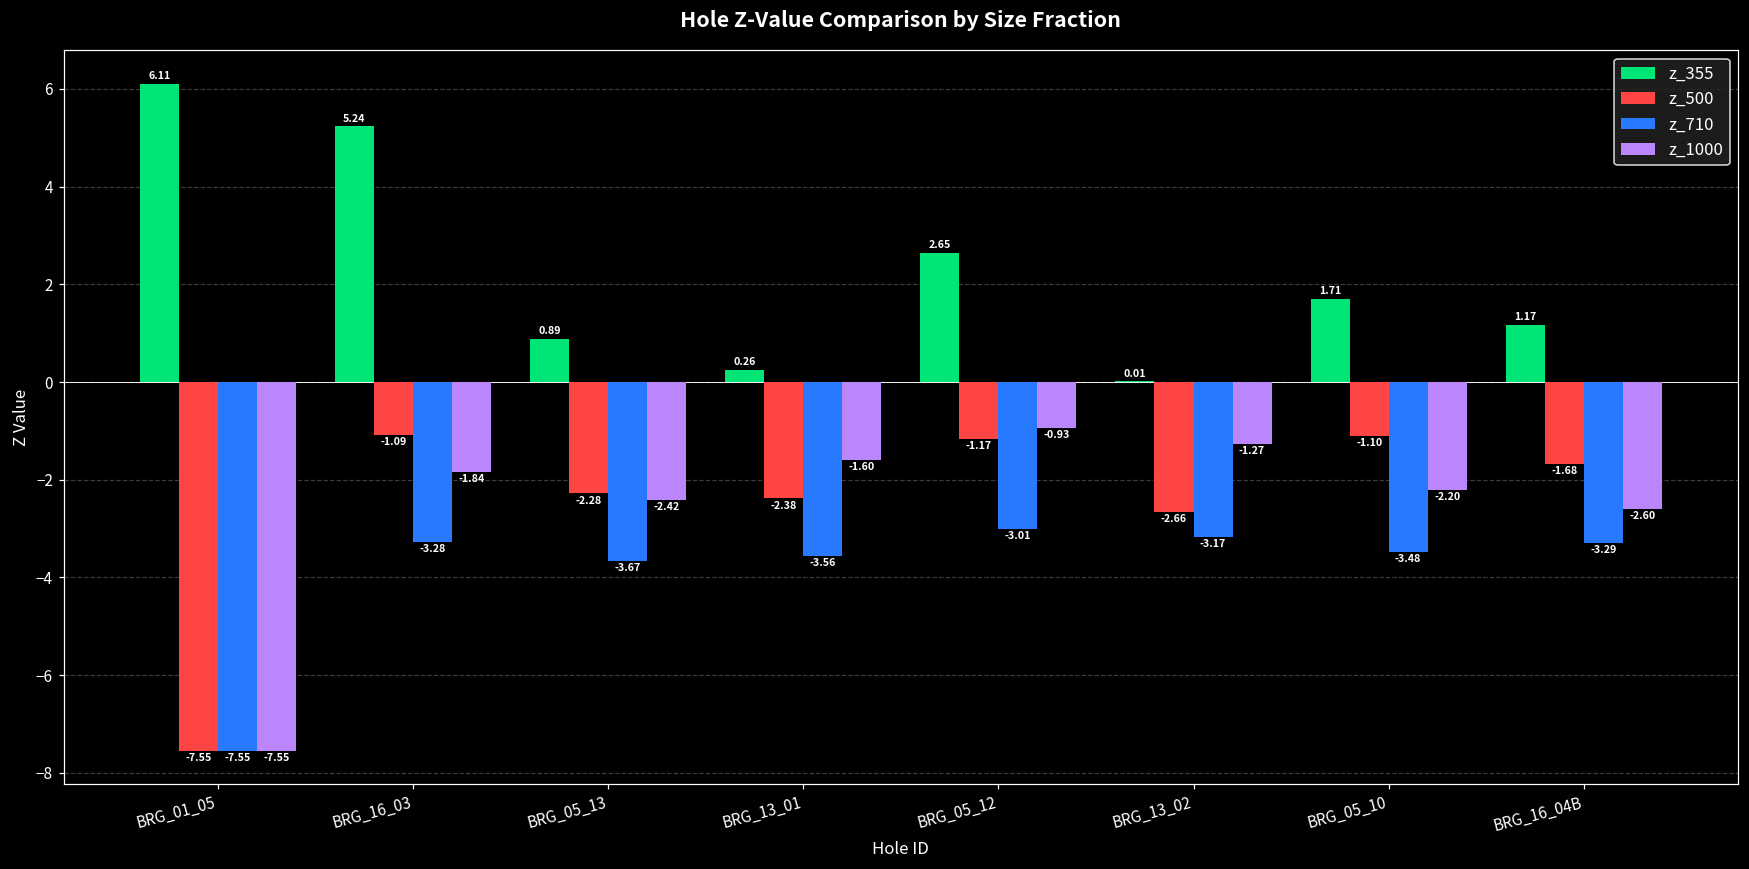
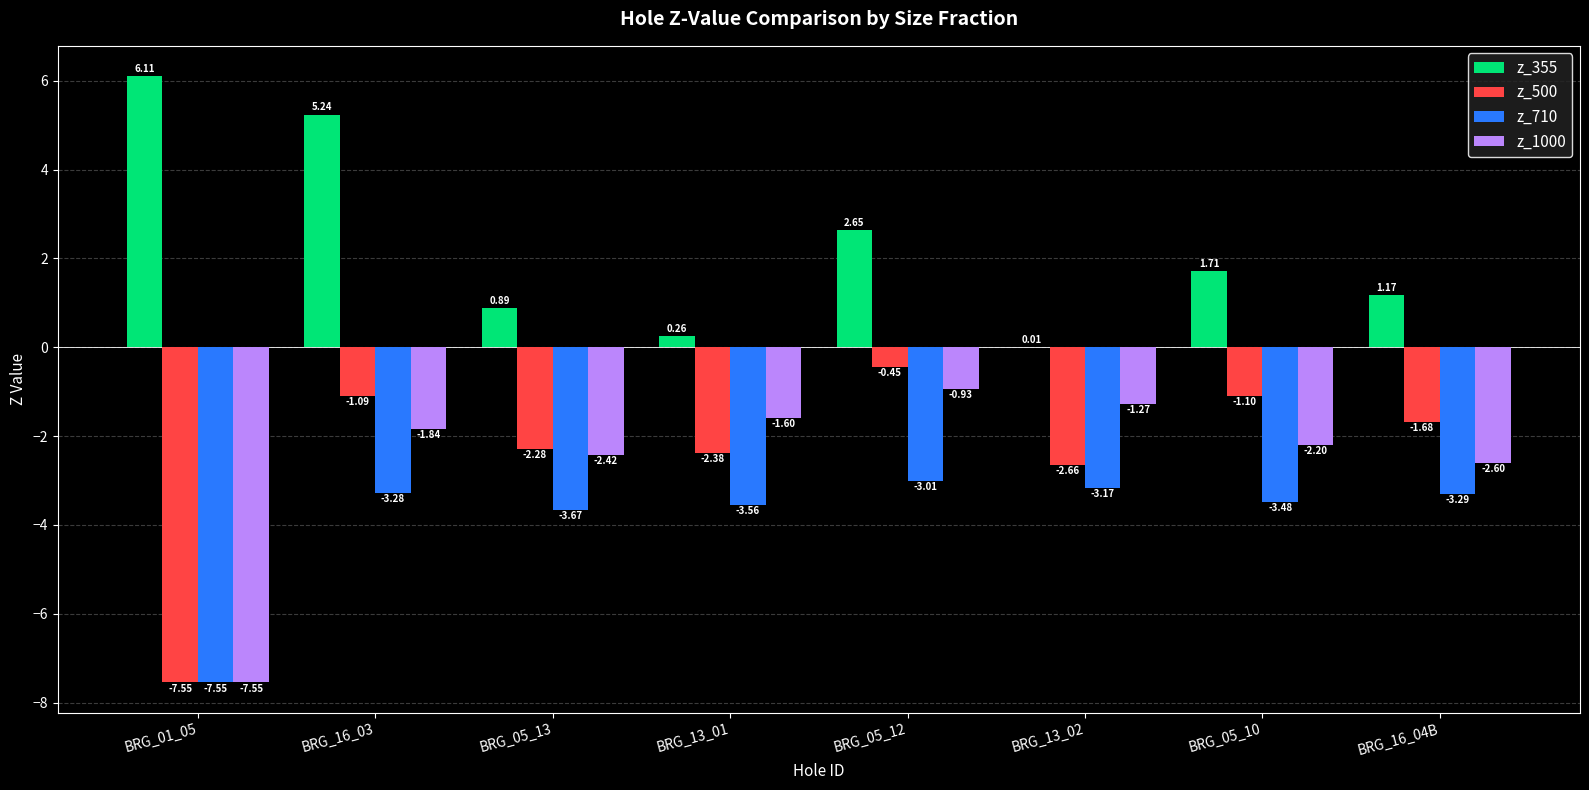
z_500, BRG_05_12: -1.17 -> -0.45
